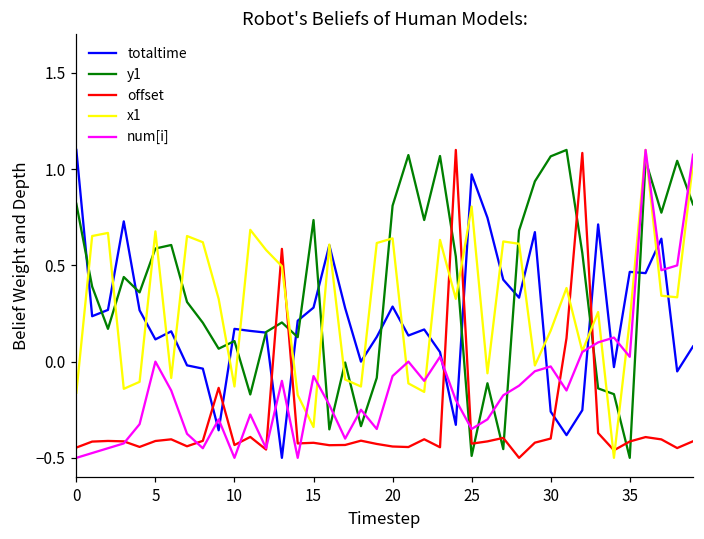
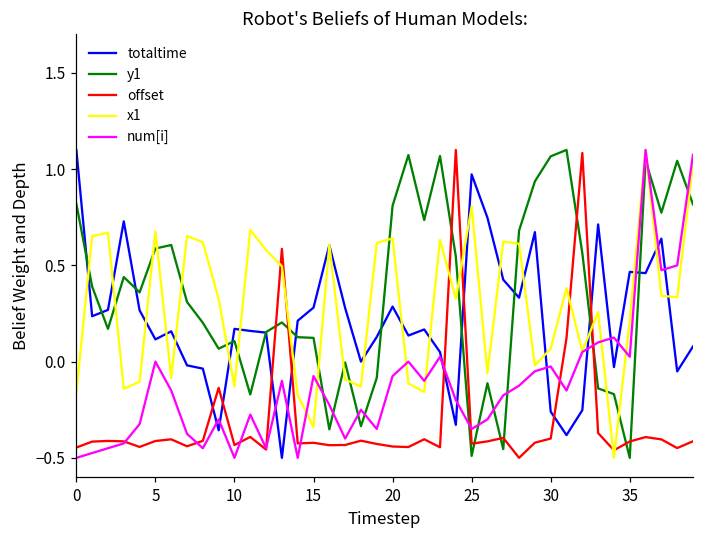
y1, 15: 0.74 -> 0.12
x1, 30: 0.16 -> 0.07
